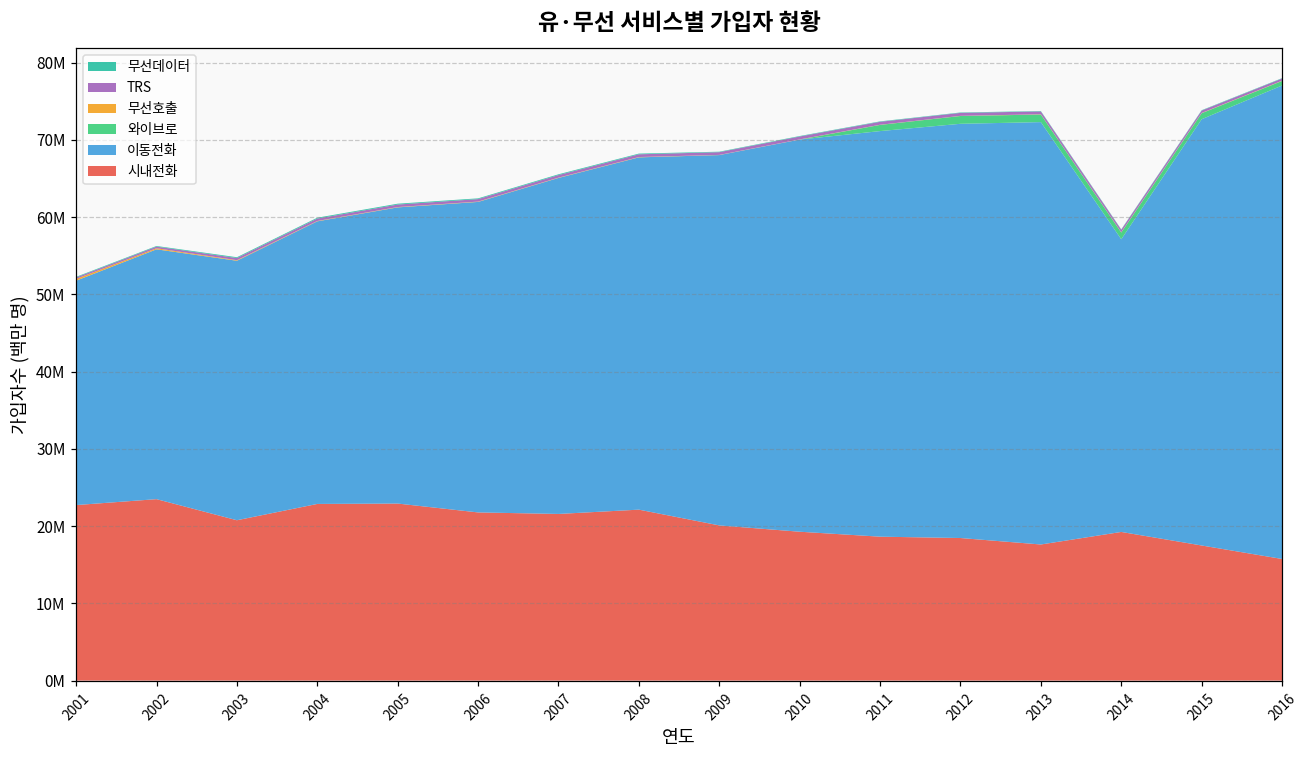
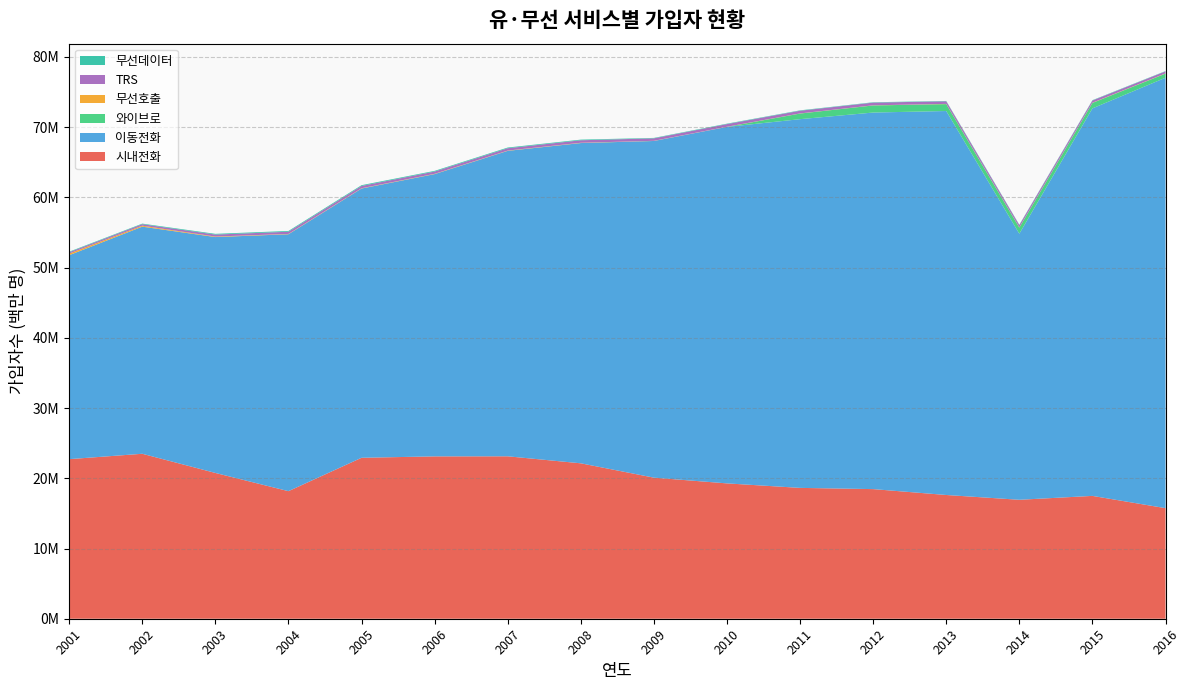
시내전화, 2004: 23000000 -> 18000000
시내전화, 2006: 22000000 -> 23000000
시내전화, 2007: 22000000 -> 23000000
시내전화, 2014: 19000000 -> 17000000
